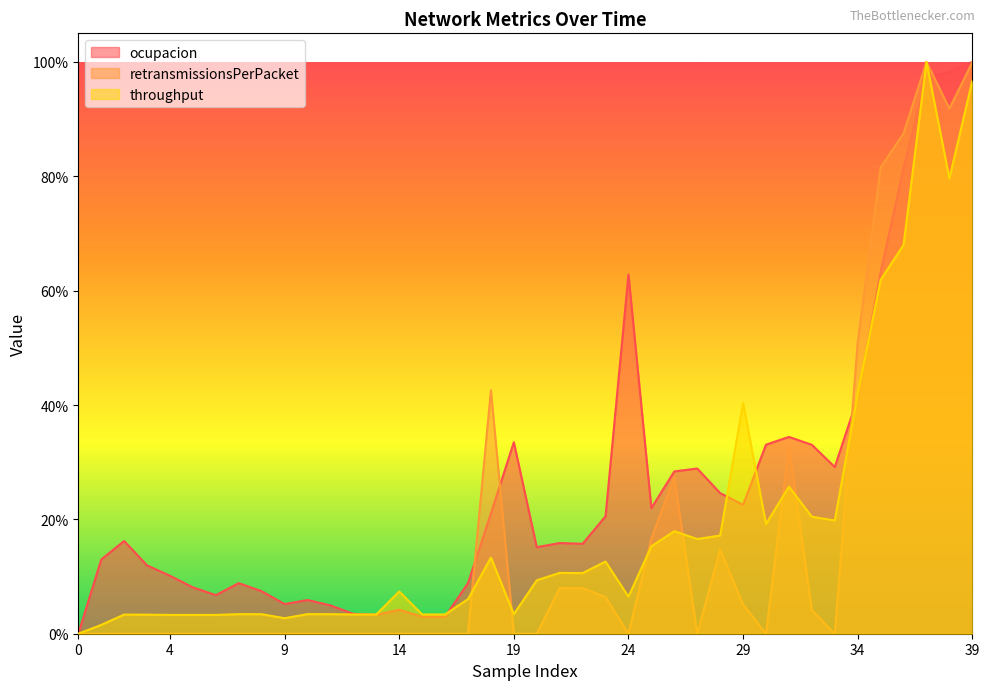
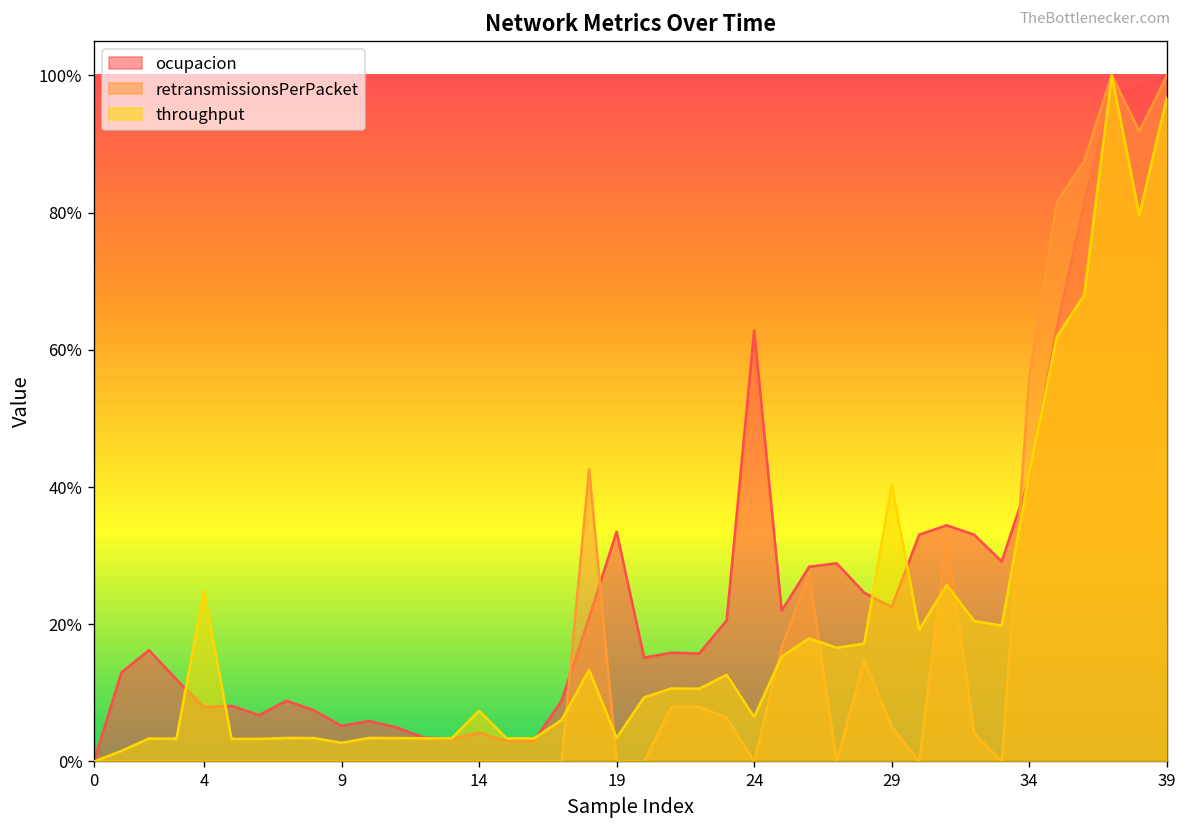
ocupacion, 4: 10% -> 8%
throughput, 4: 3% -> 25%
retransmissionsPerPacket, 34: 51% -> 56%
